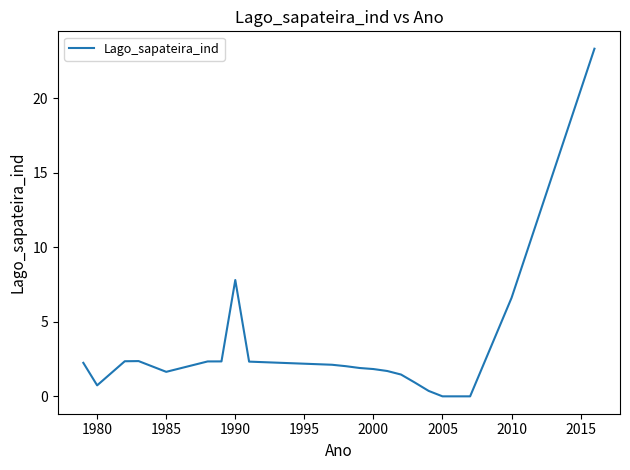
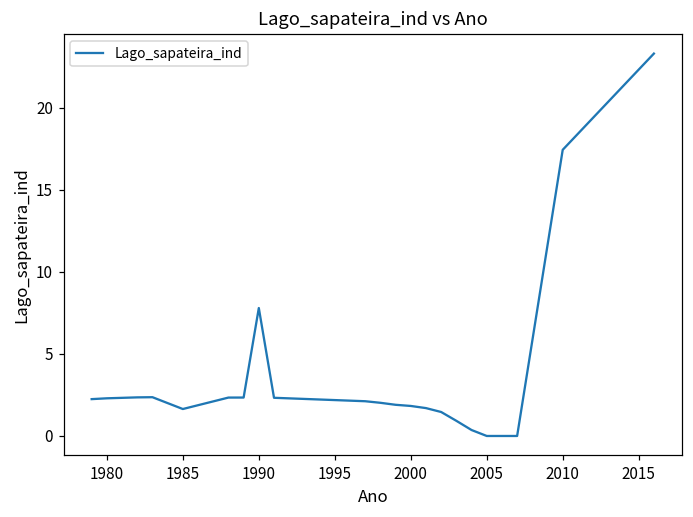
1980: 0.7 -> 2.3
2010: 6.6 -> 17.4
